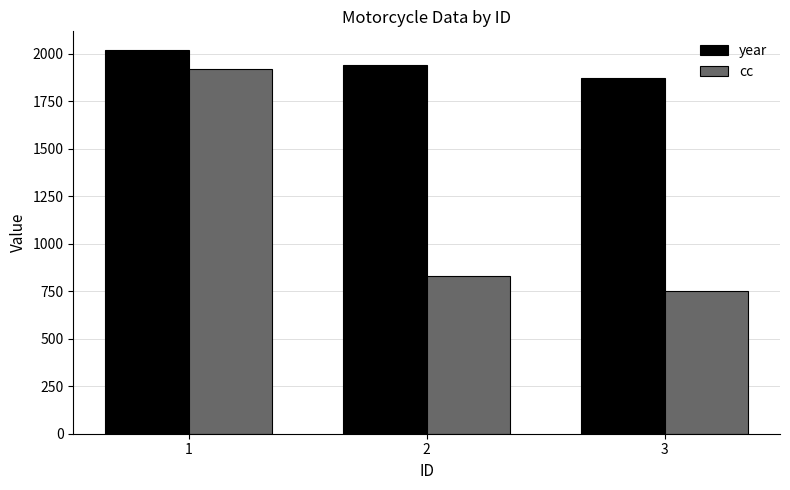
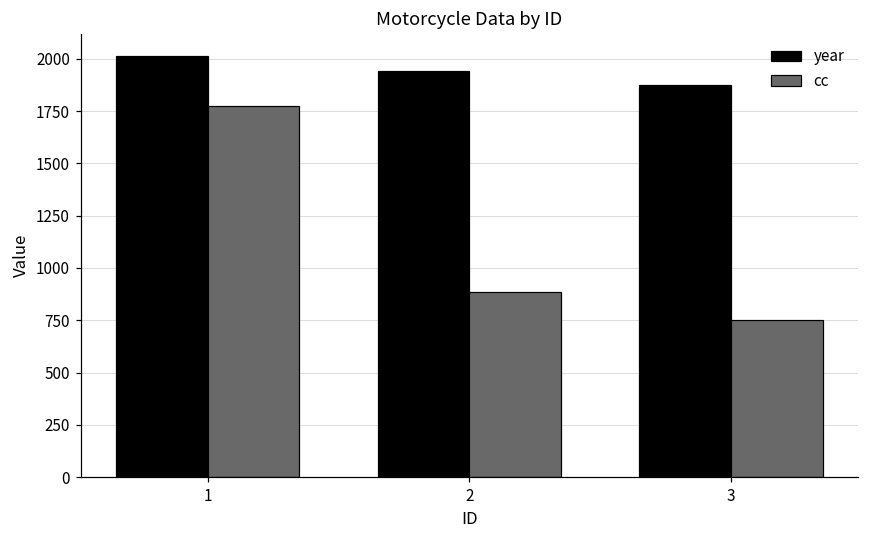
cc, 1: 1920 -> 1780
cc, 2: 830 -> 880
